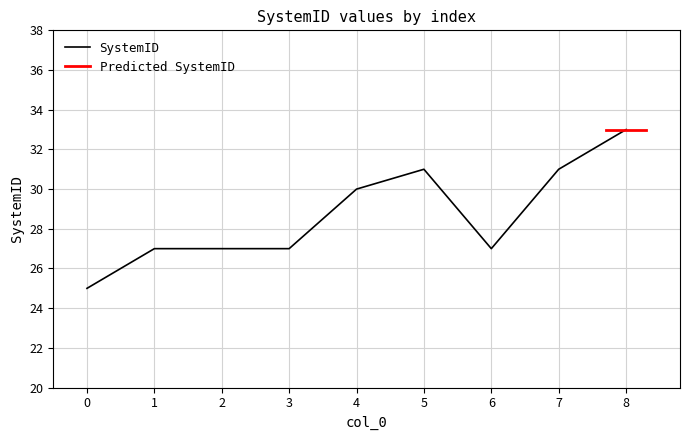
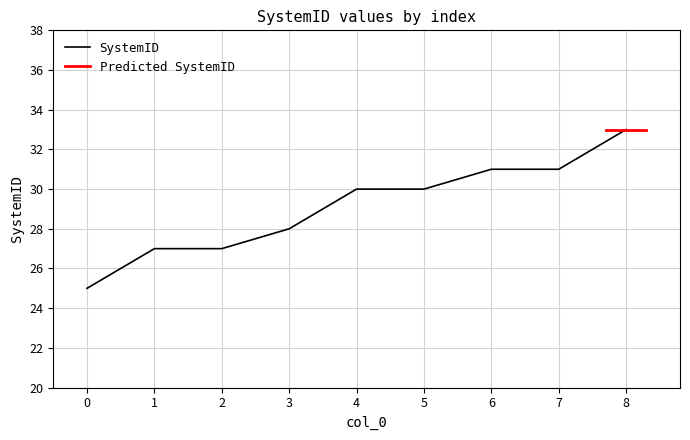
SystemID, 3: 27 -> 28
SystemID, 5: 31 -> 30
SystemID, 6: 27 -> 31
